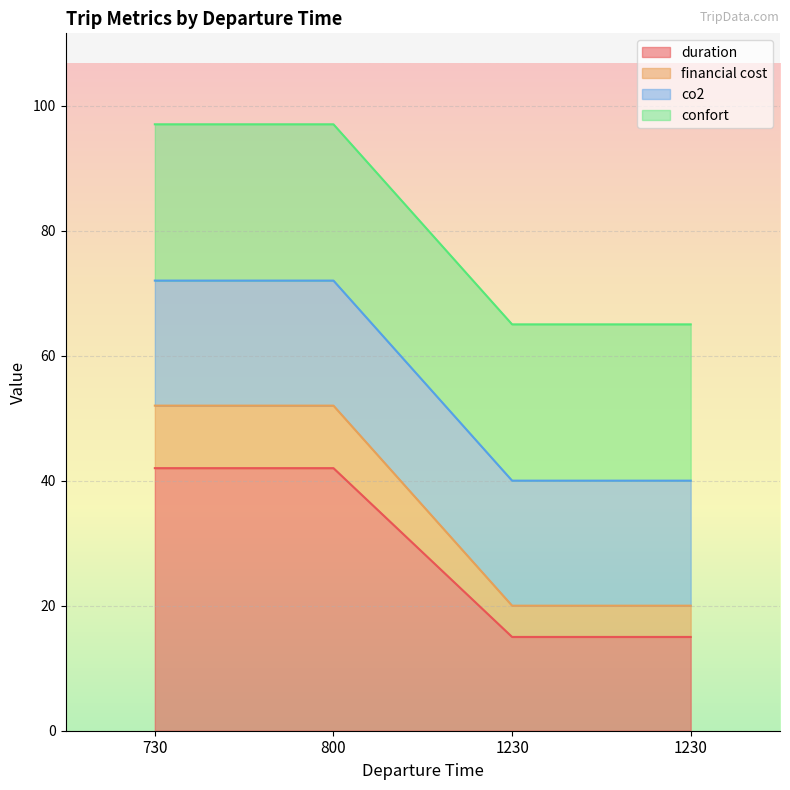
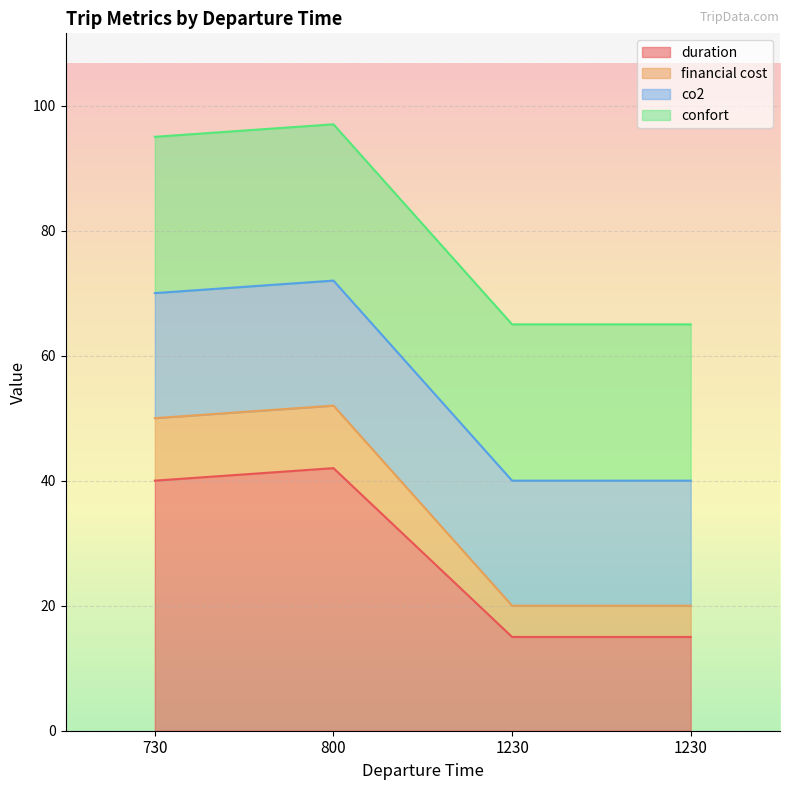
duration, 730: 42 -> 40
